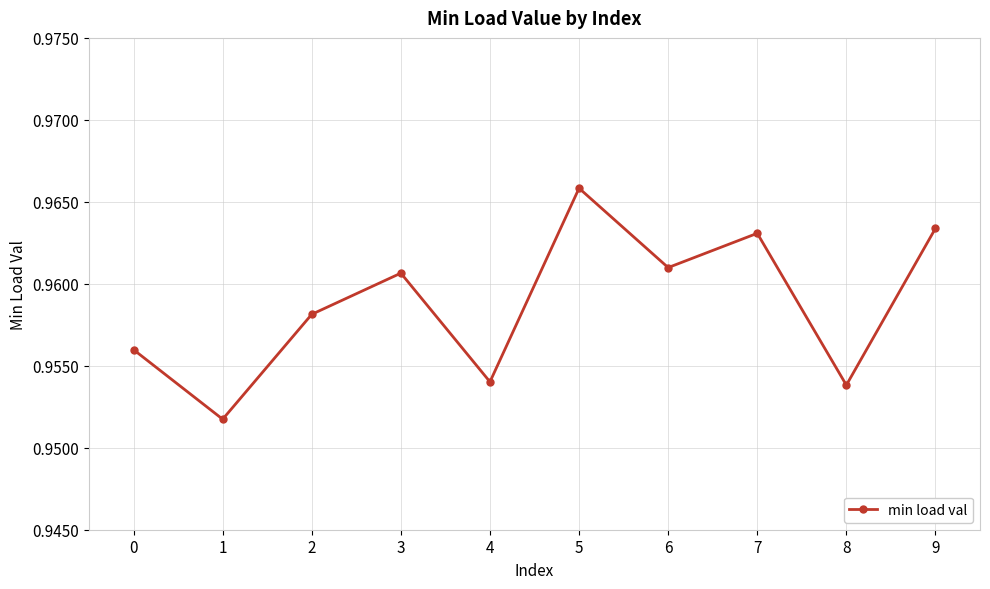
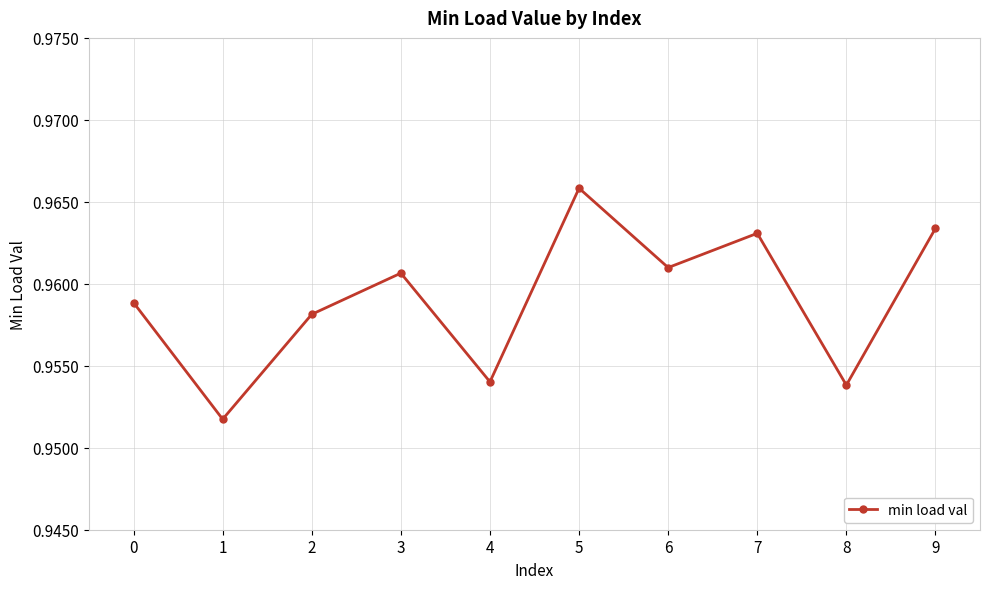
0: 0.9560 -> 0.9589
